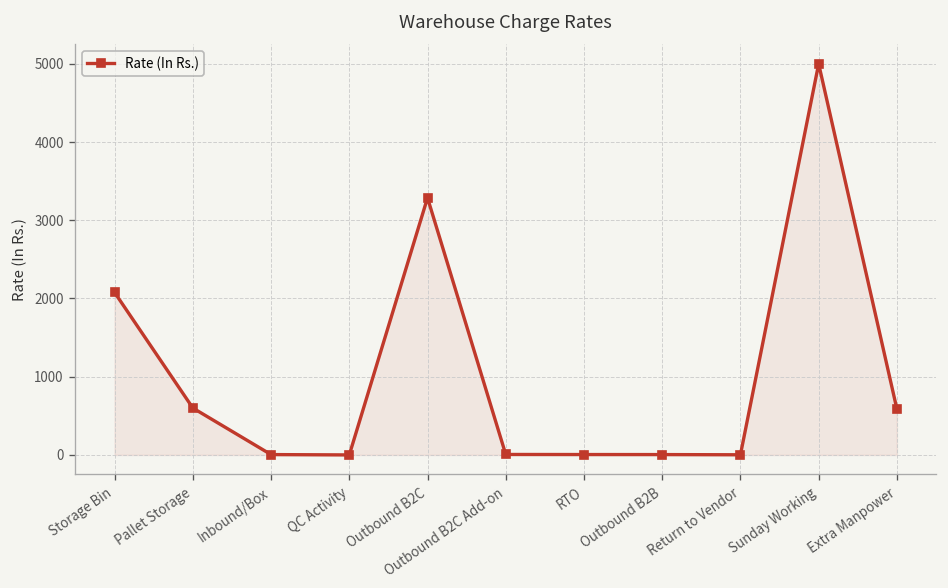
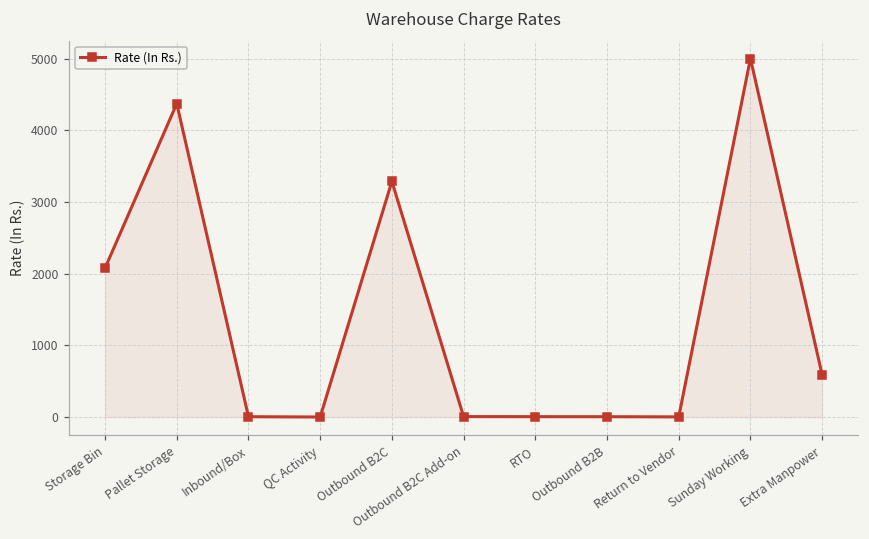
Pallet Storage: 600 -> 4400
